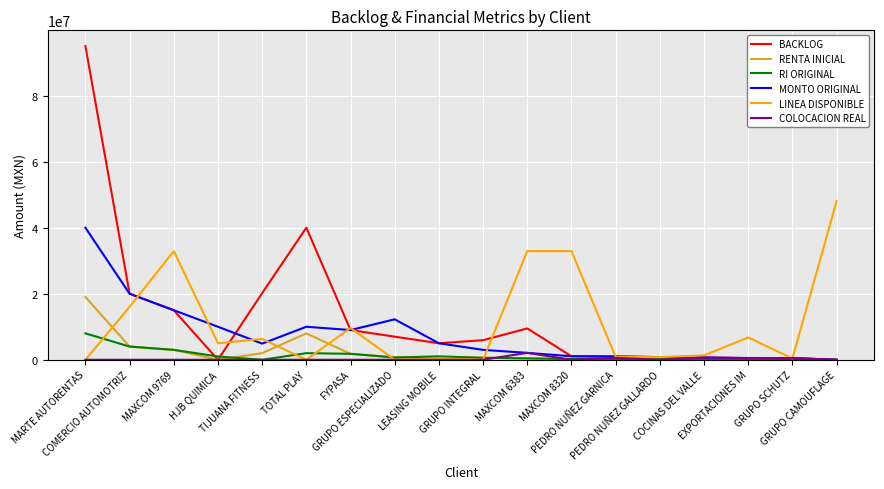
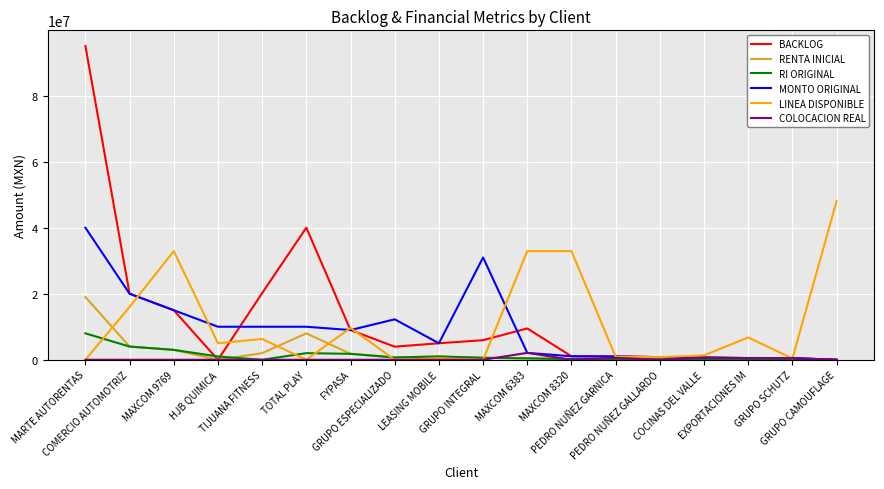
MONTO ORIGINAL, TIJUANA FITNESS: 5000000 -> 10000000
BACKLOG, GRUPO ESPECIALIZADO: 7000000 -> 4000000
MONTO ORIGINAL, GRUPO INTEGRAL: 3000000 -> 31000000
